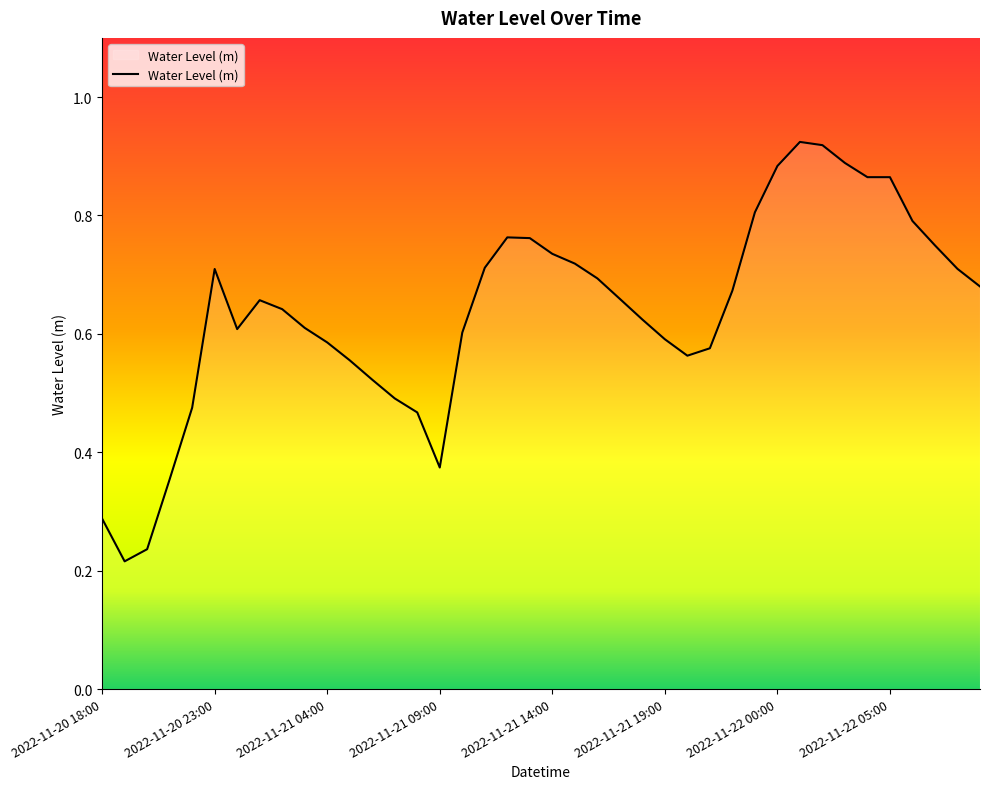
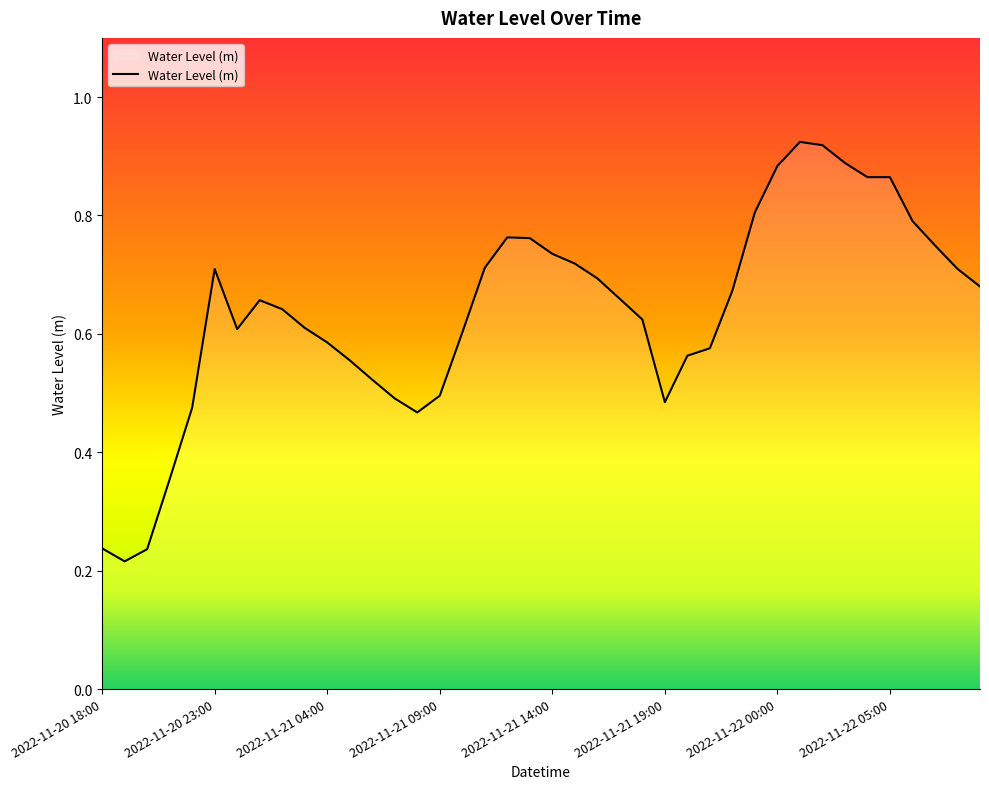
2022-11-20 18:00: 0.29 -> 0.24
2022-11-21 09:00: 0.37 -> 0.50
2022-11-21 19:00: 0.59 -> 0.48
